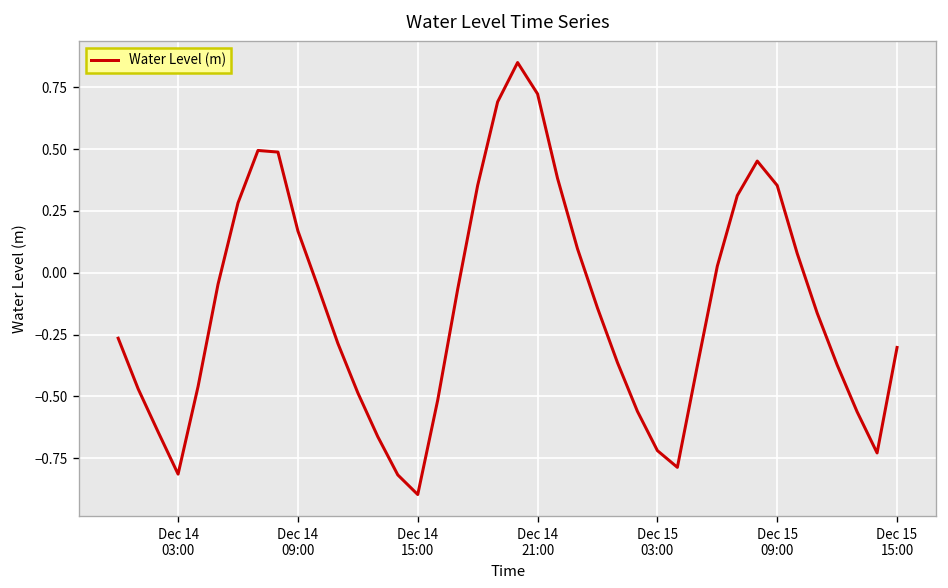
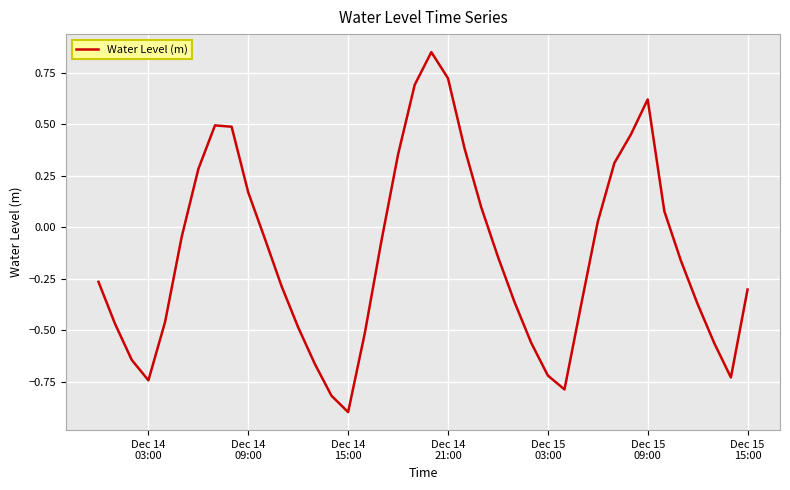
Dec 14 03:00: -0.81 -> -0.74
Dec 15 09:00: 0.35 -> 0.62
